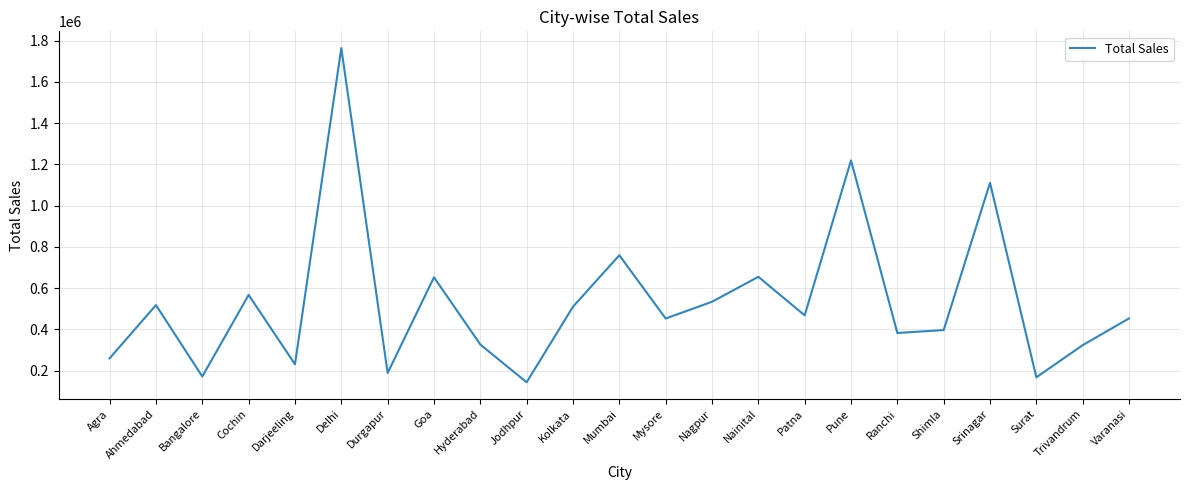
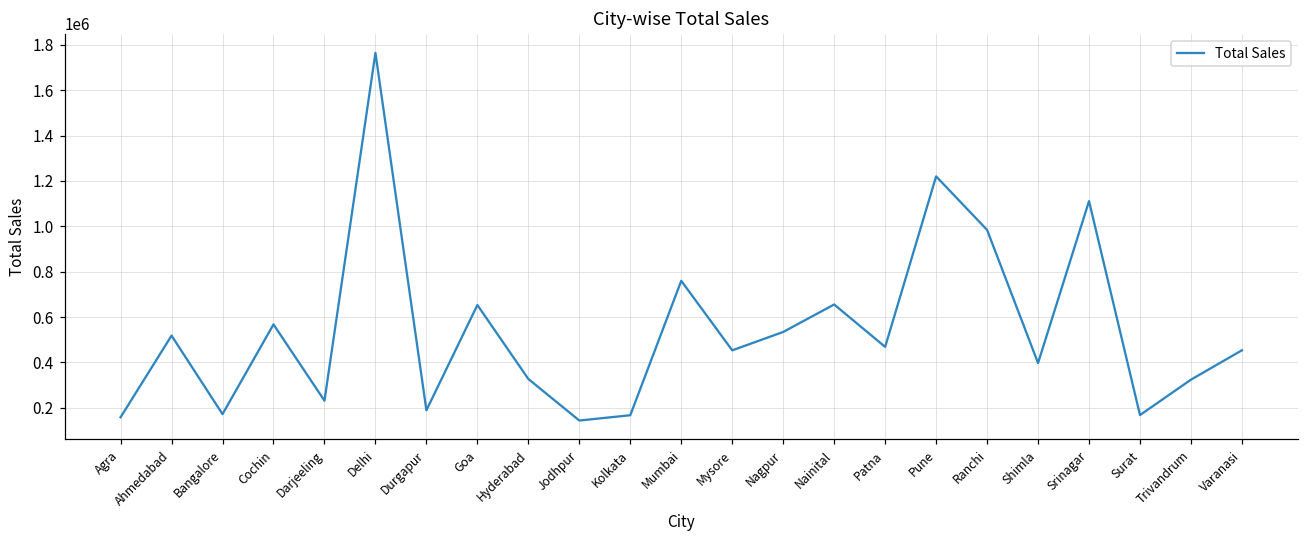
Agra: 260000 -> 160000
Kolkata: 510000 -> 170000
Ranchi: 380000 -> 980000
